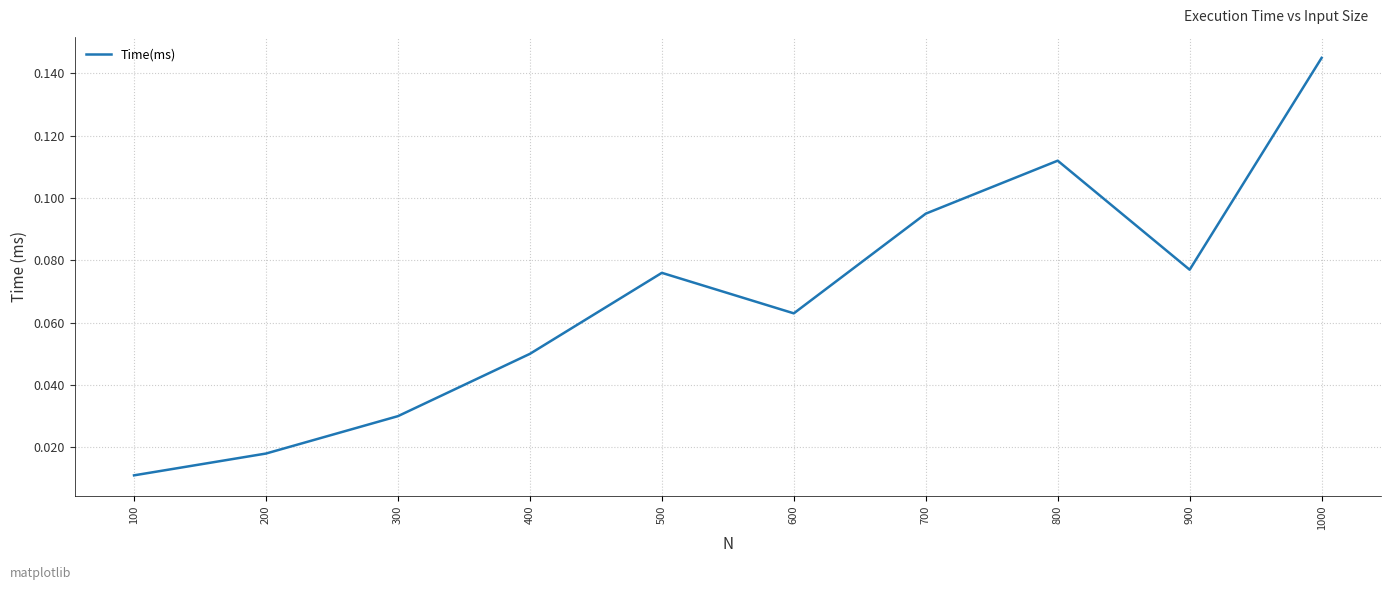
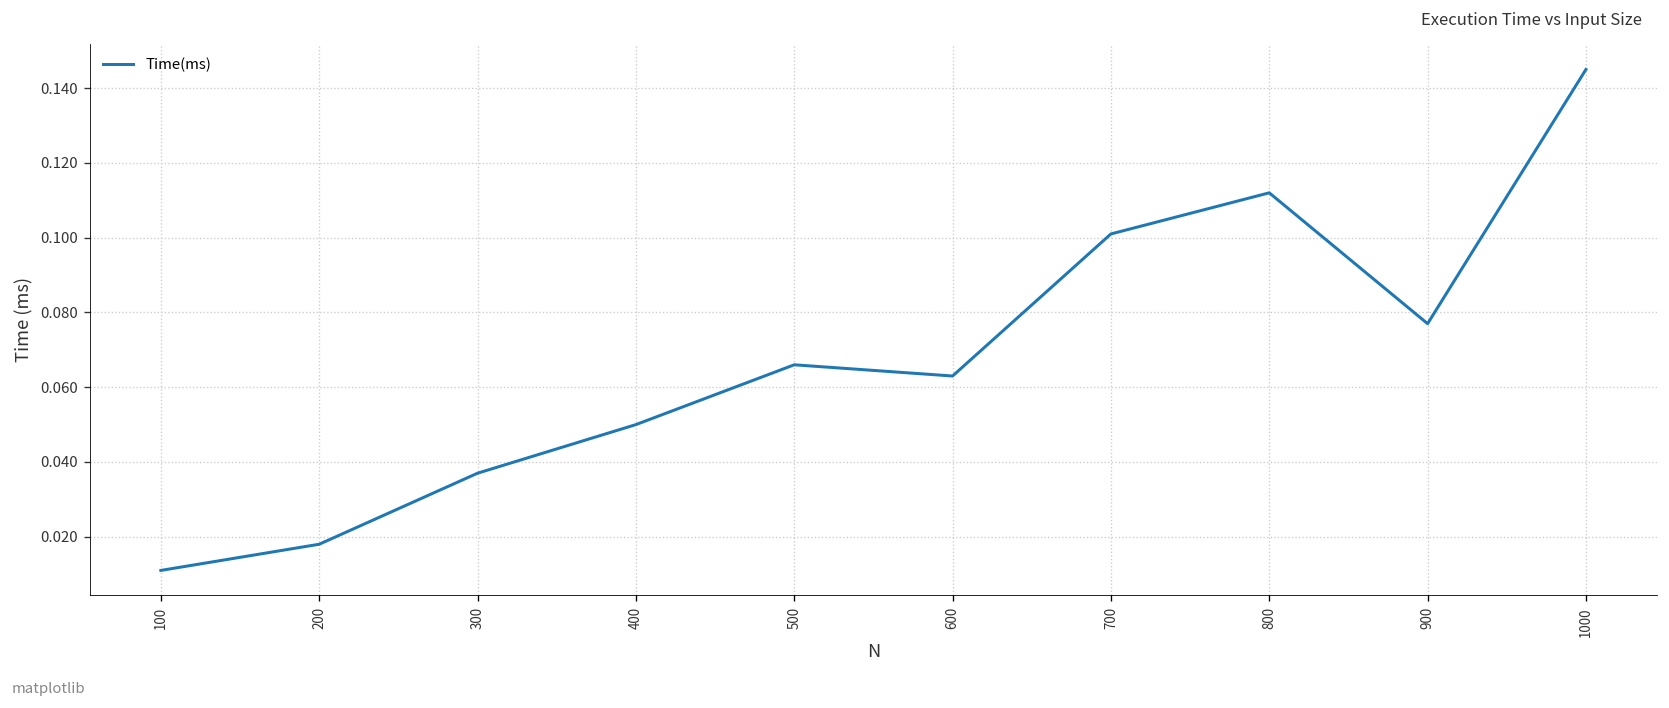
300: 0.030 -> 0.037
500: 0.076 -> 0.066
700: 0.095 -> 0.101
